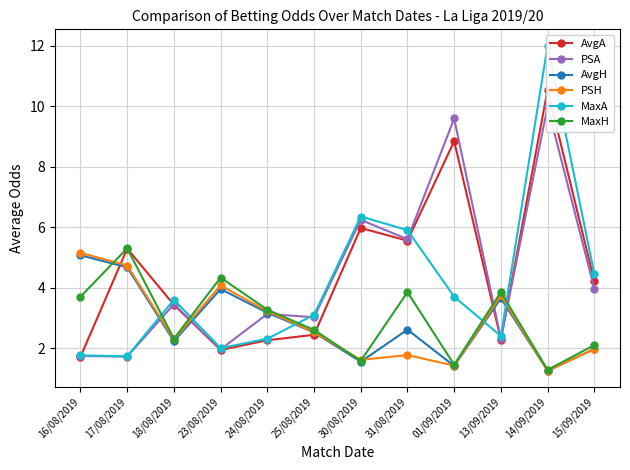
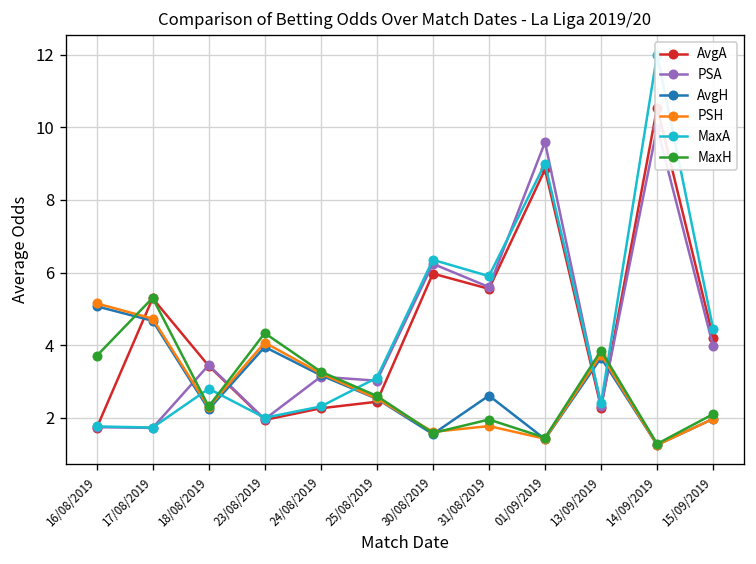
MaxA, 18/08/2019: 3.6 -> 2.8
MaxH, 31/08/2019: 3.9 -> 2.0
MaxA, 01/09/2019: 3.7 -> 9.0
